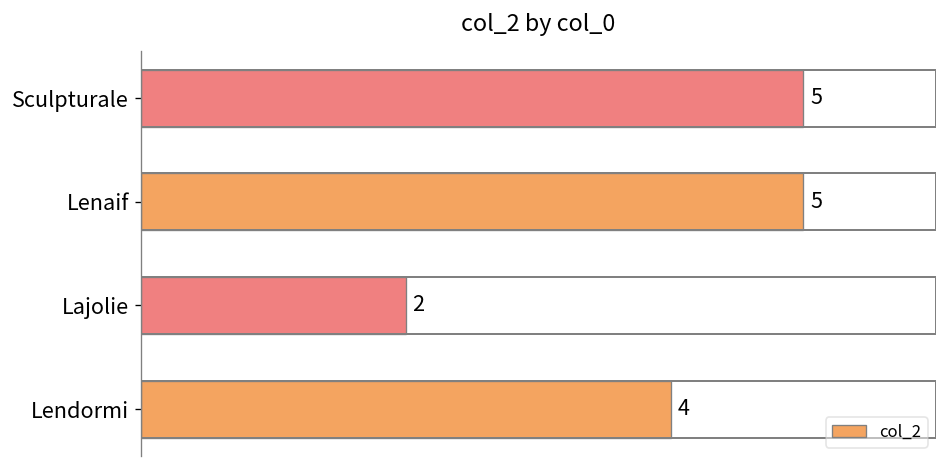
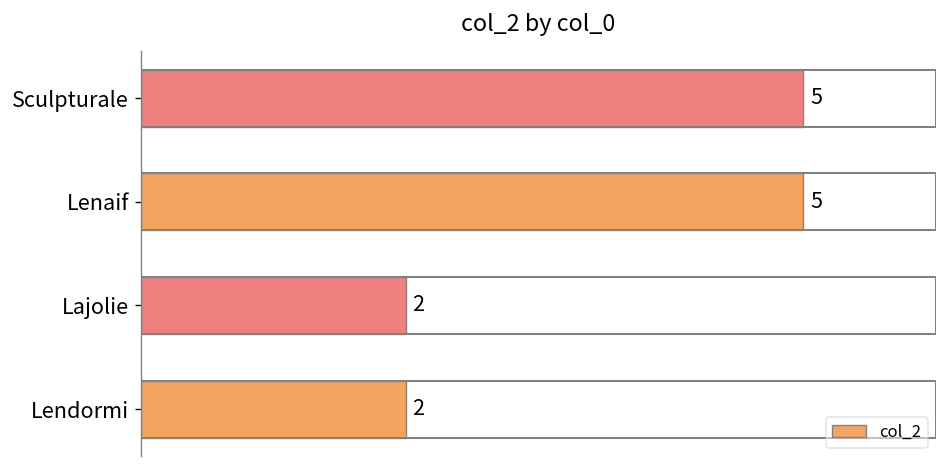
Lendormi: 4 -> 2
